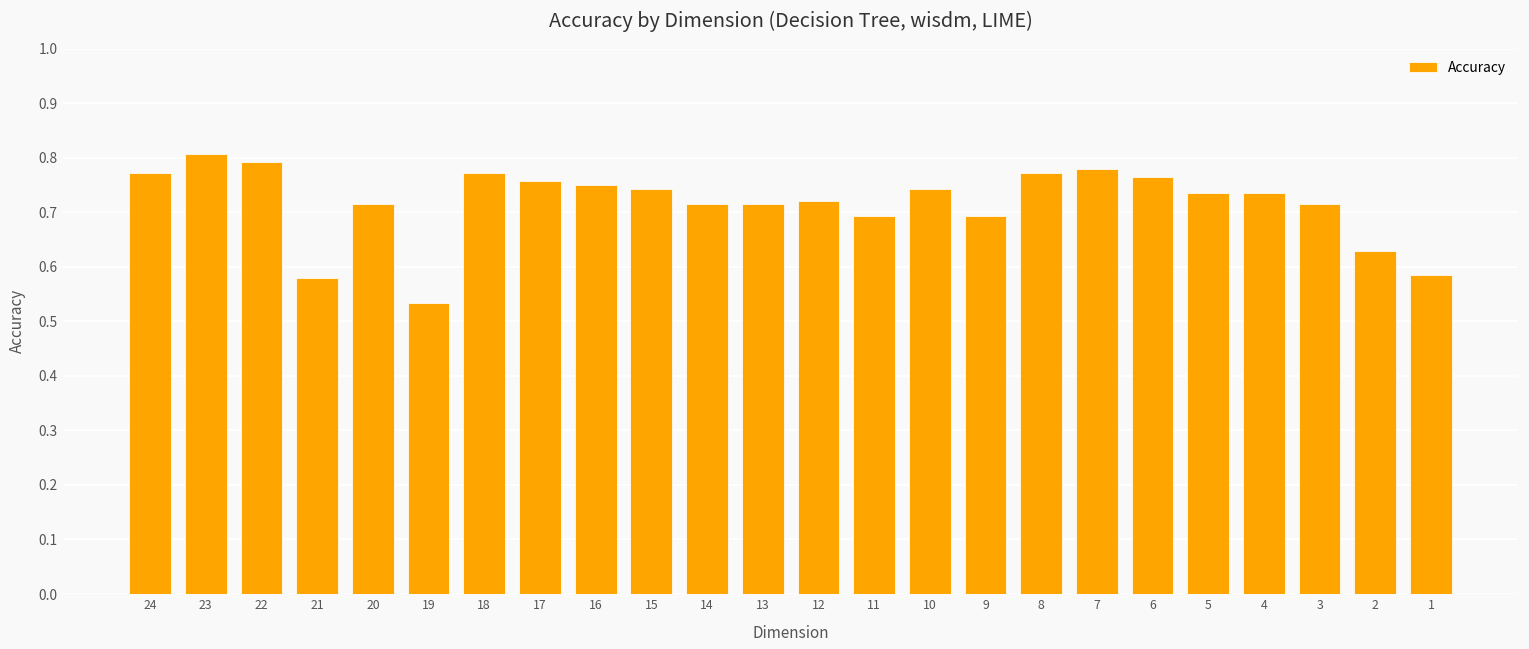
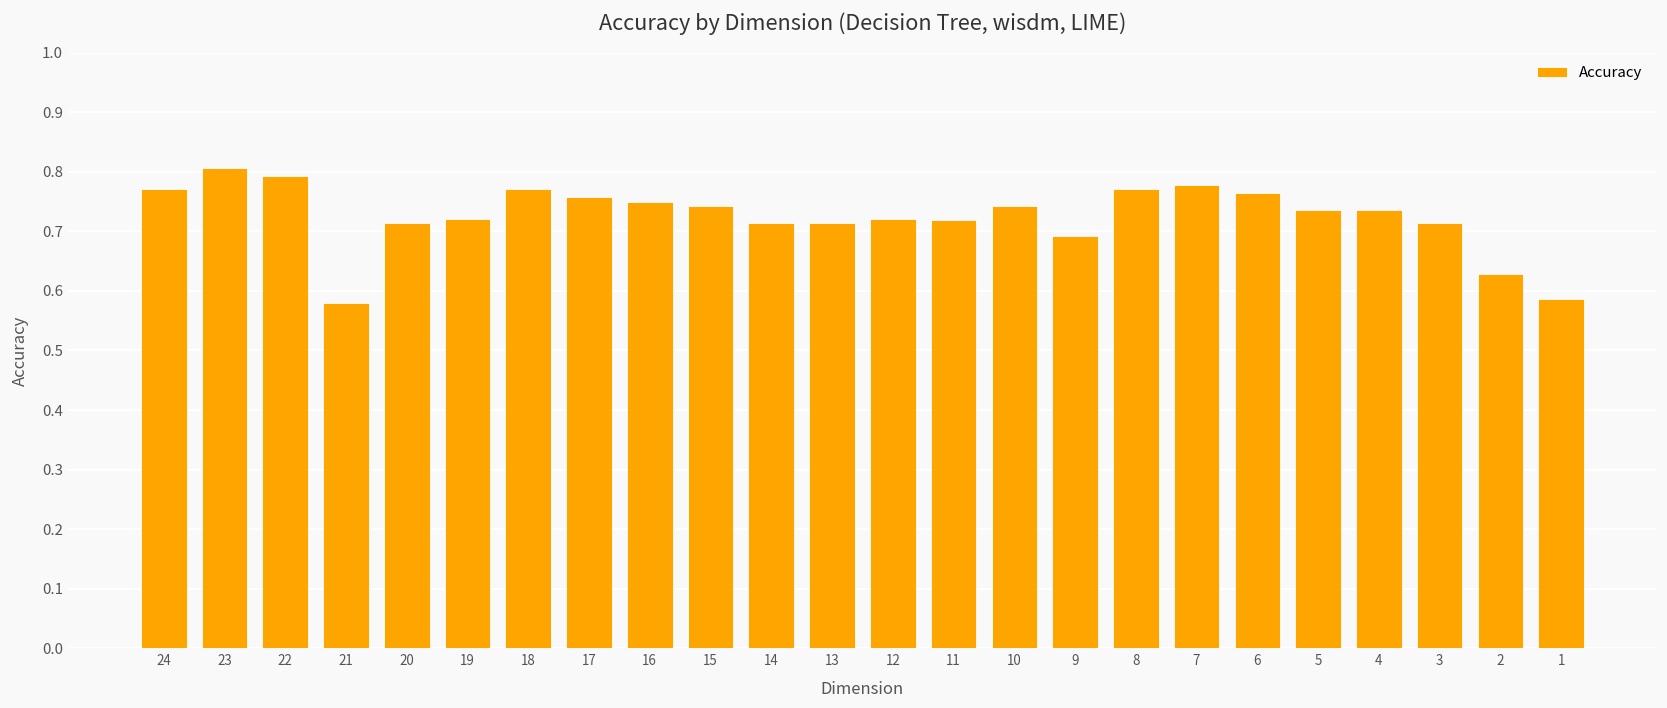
19: 0.53 -> 0.72
11: 0.69 -> 0.72
